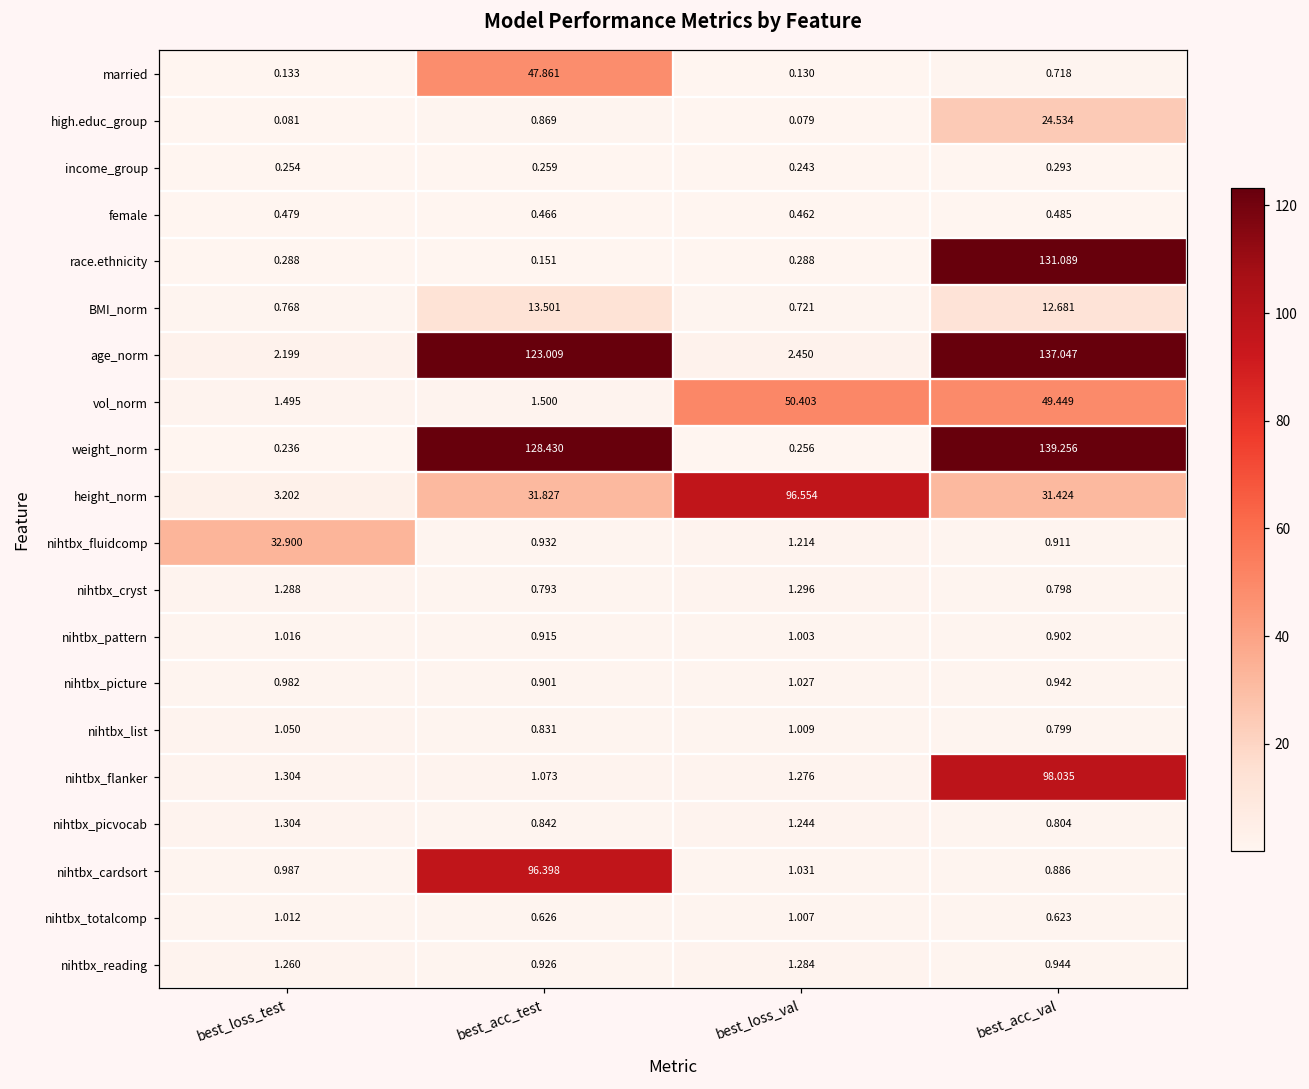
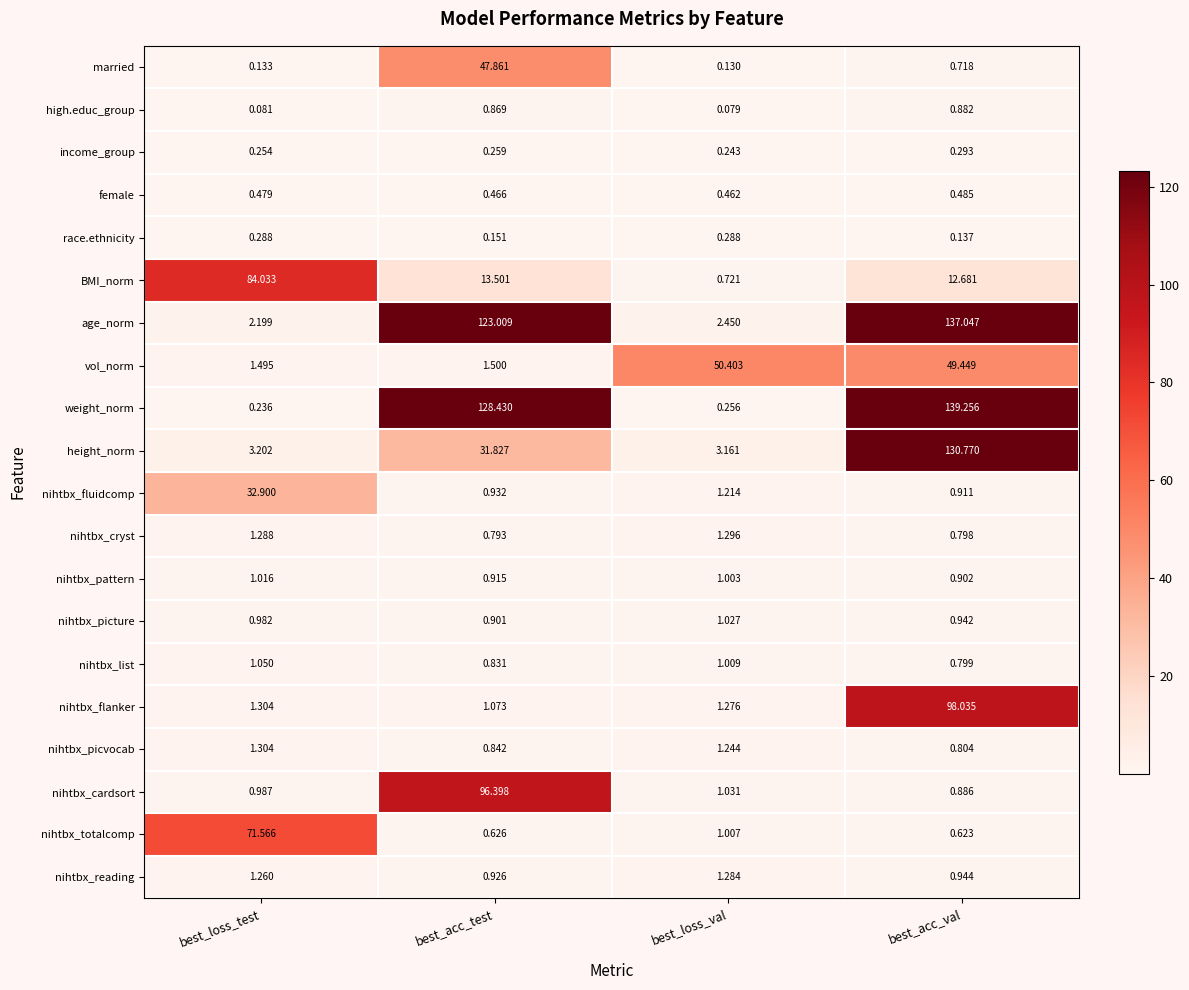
high.educ_group, best_acc_val: 24.534 -> 0.882
race.ethnicity, best_acc_val: 131.089 -> 0.137
BMI_norm, best_loss_test: 0.768 -> 84.033
height_norm, best_loss_val: 96.554 -> 3.161
height_norm, best_acc_val: 31.424 -> 130.770
nihtbx_totalcomp, best_loss_test: 1.012 -> 71.566
